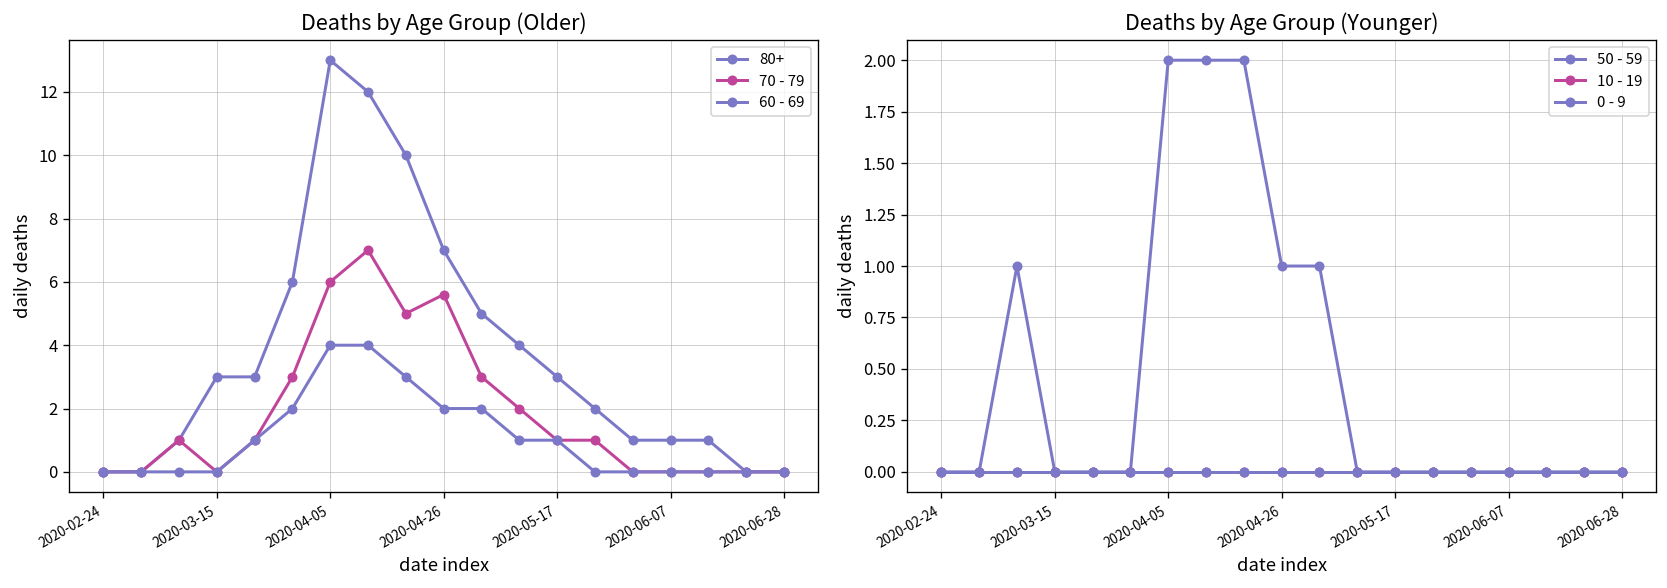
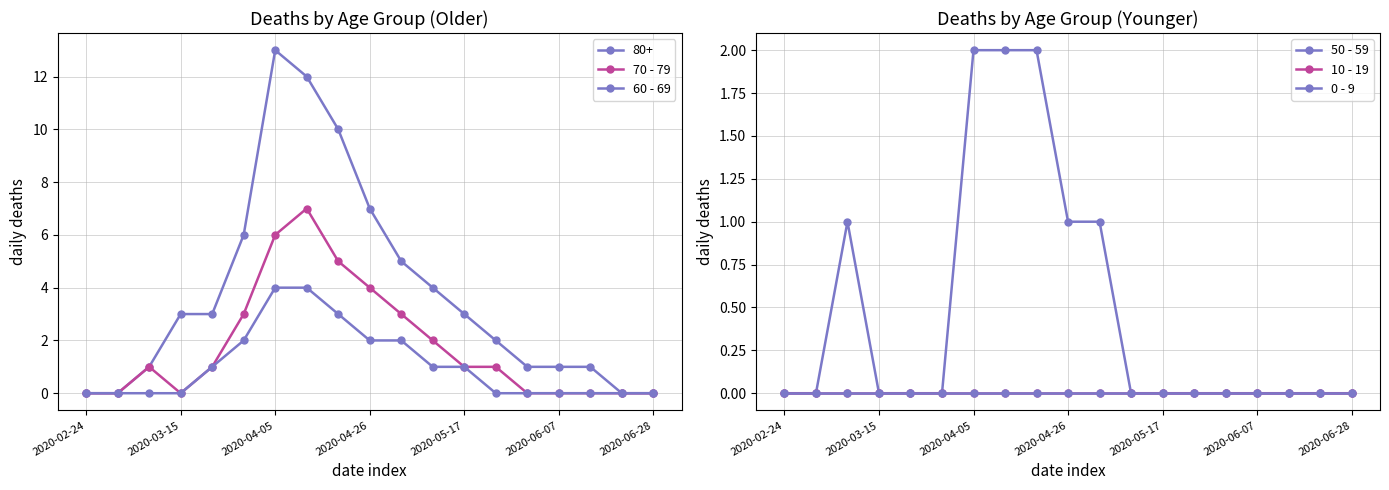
Deaths by Age Group (Older), 70 - 79, 2020-04-26: 5.6 -> 4.0
